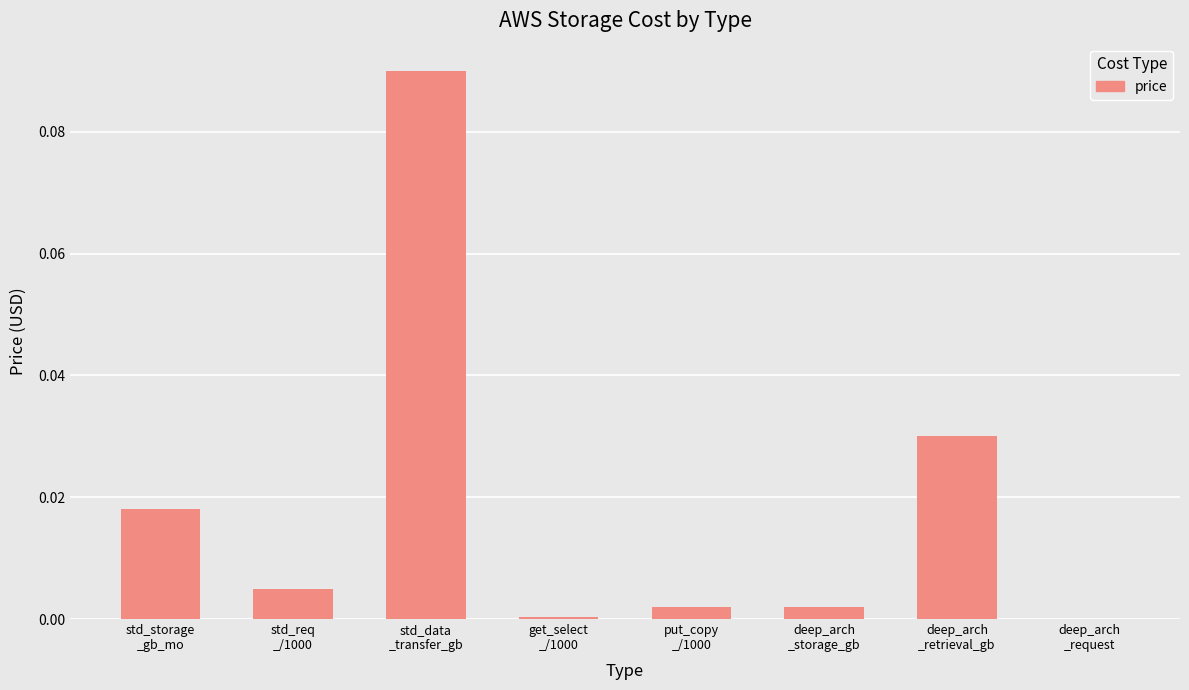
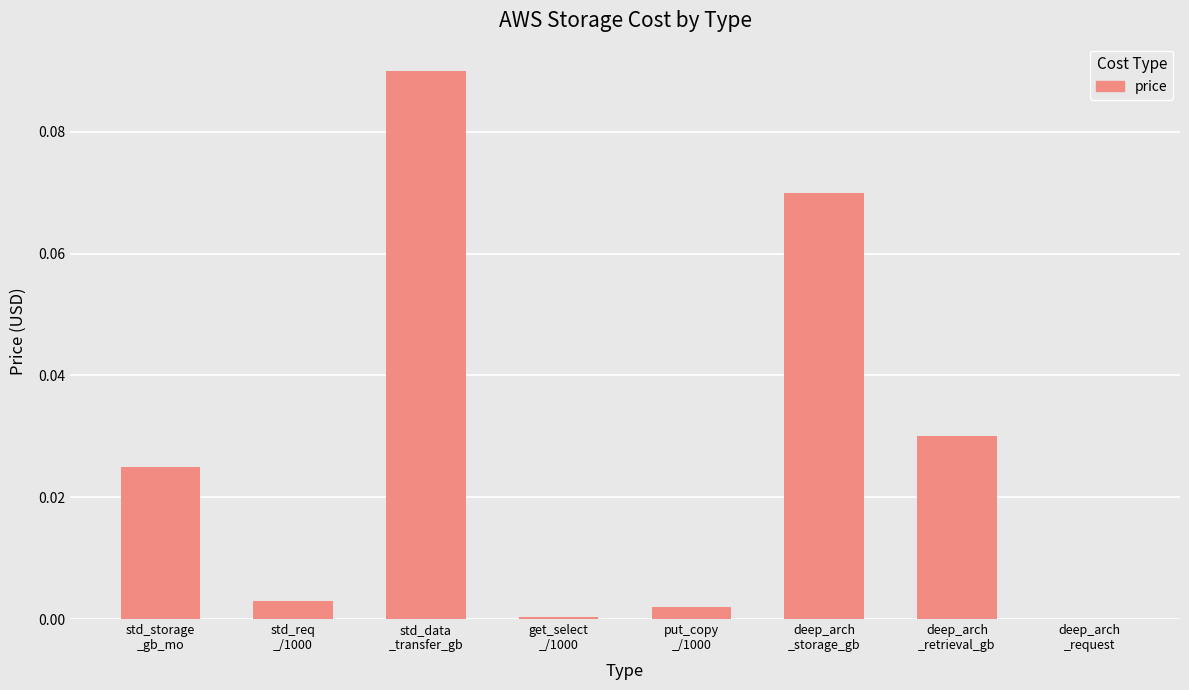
std_storage _gb_mo: 0.018 -> 0.025
std_req _/1000: 0.005 -> 0.003
deep_arch _storage_gb: 0.002 -> 0.070
